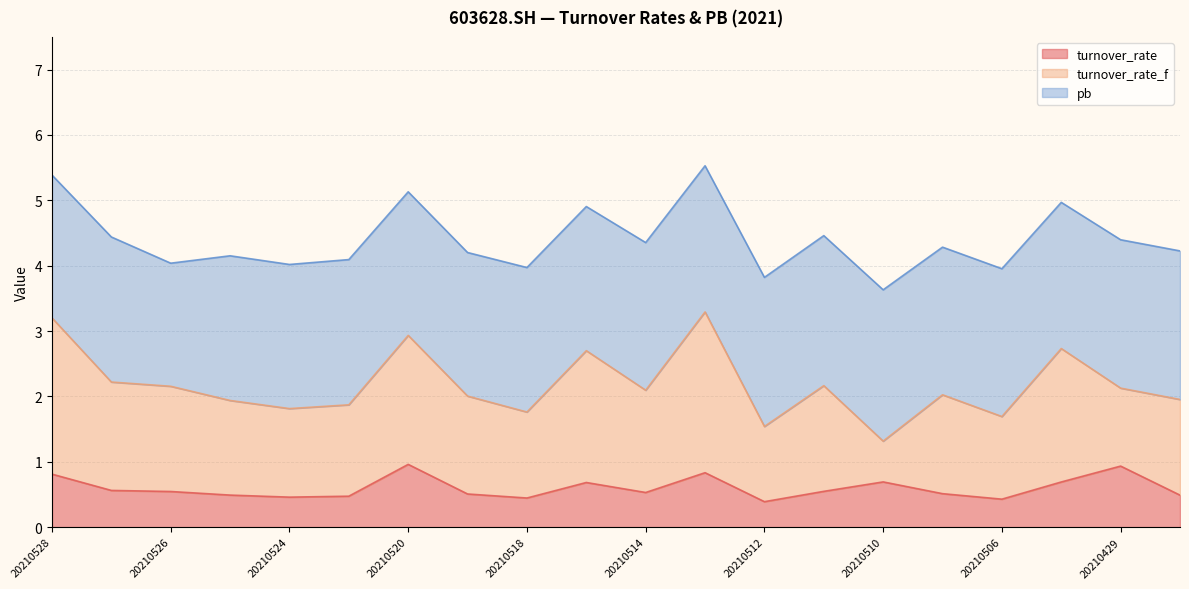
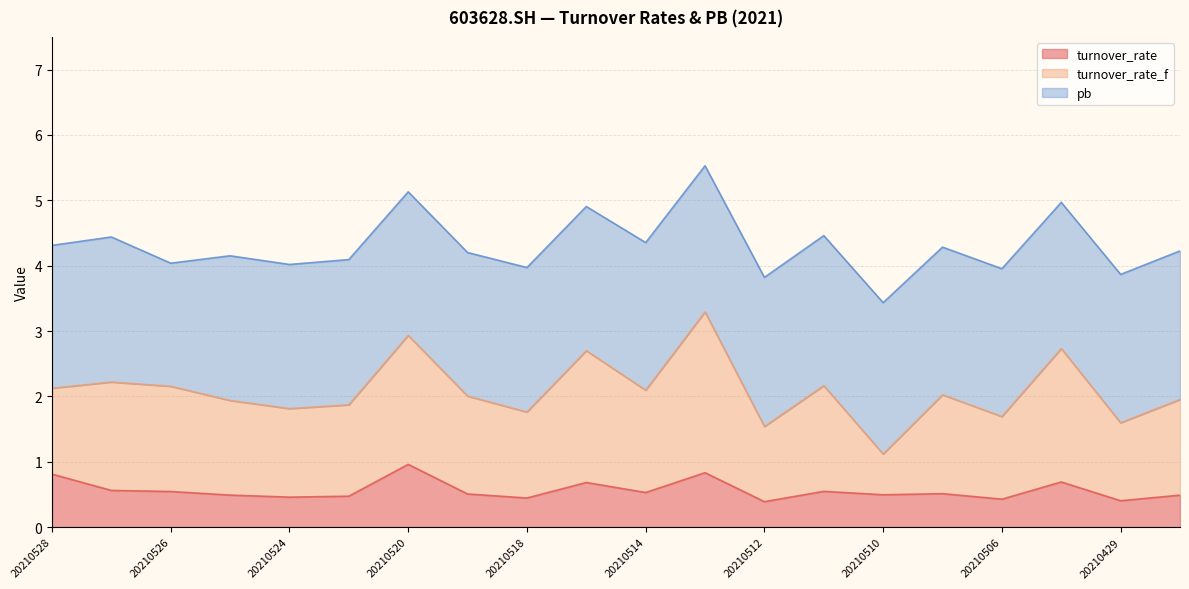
turnover_rate_f, 20210528: 2.4 -> 1.3
turnover_rate, 20210510: 0.7 -> 0.5
turnover_rate, 20210429: 0.9 -> 0.4
